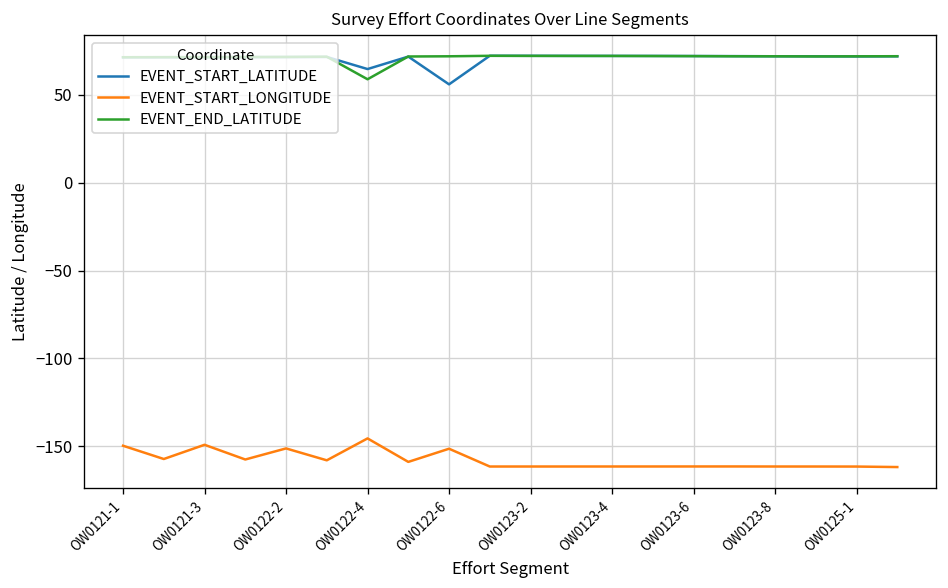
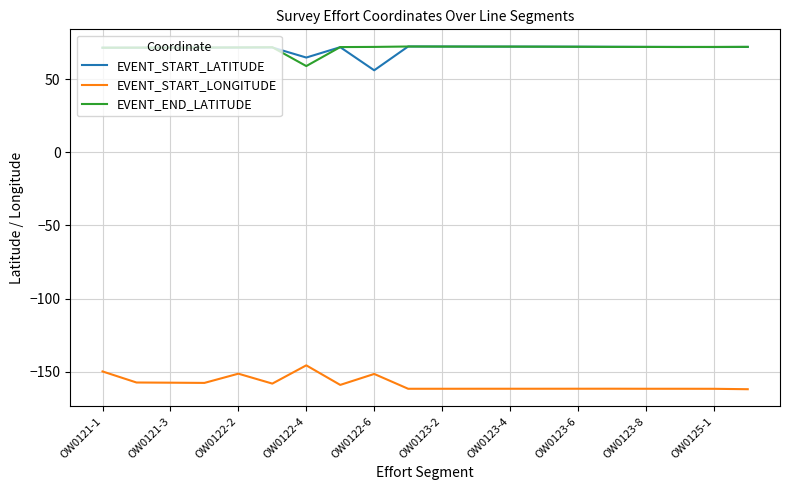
EVENT_START_LONGITUDE, OW0121-3: -149 -> -157
